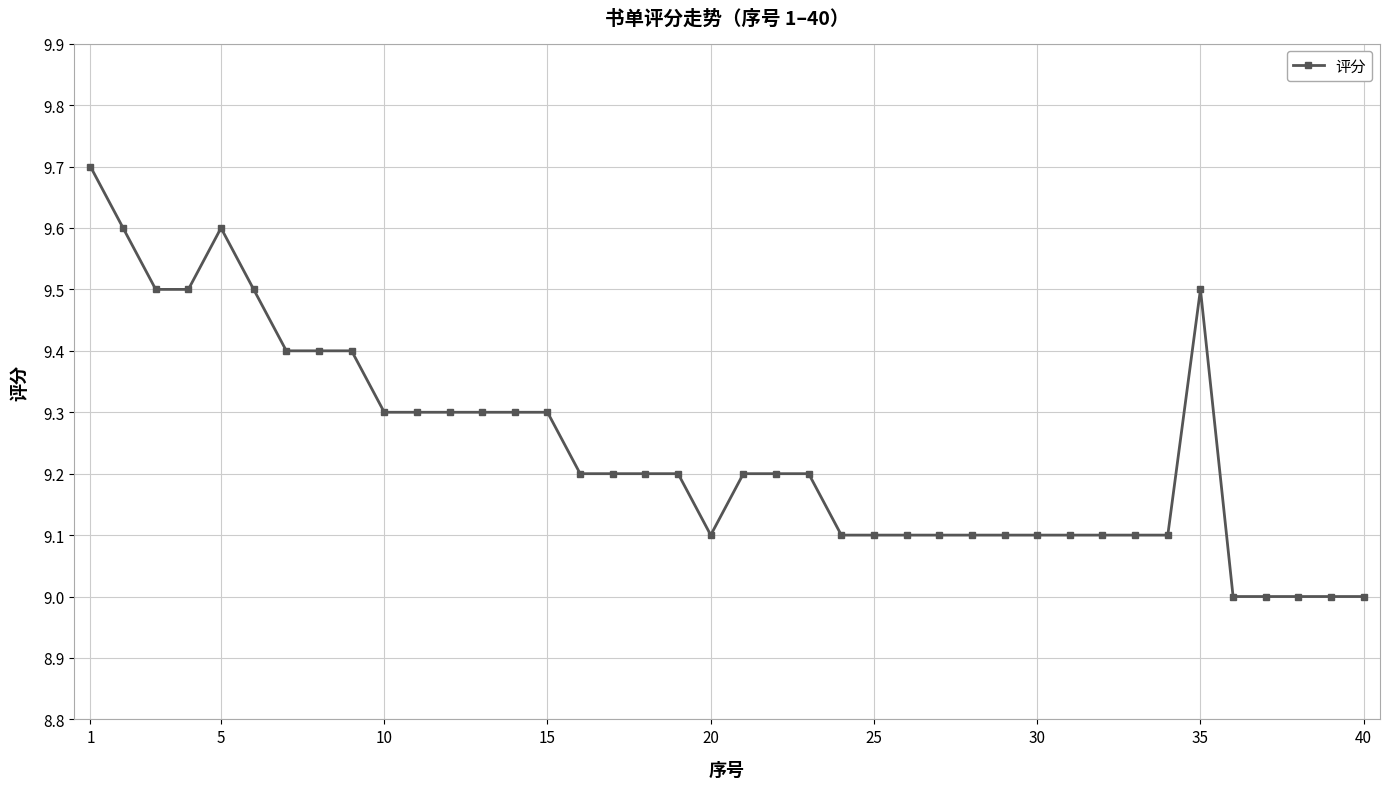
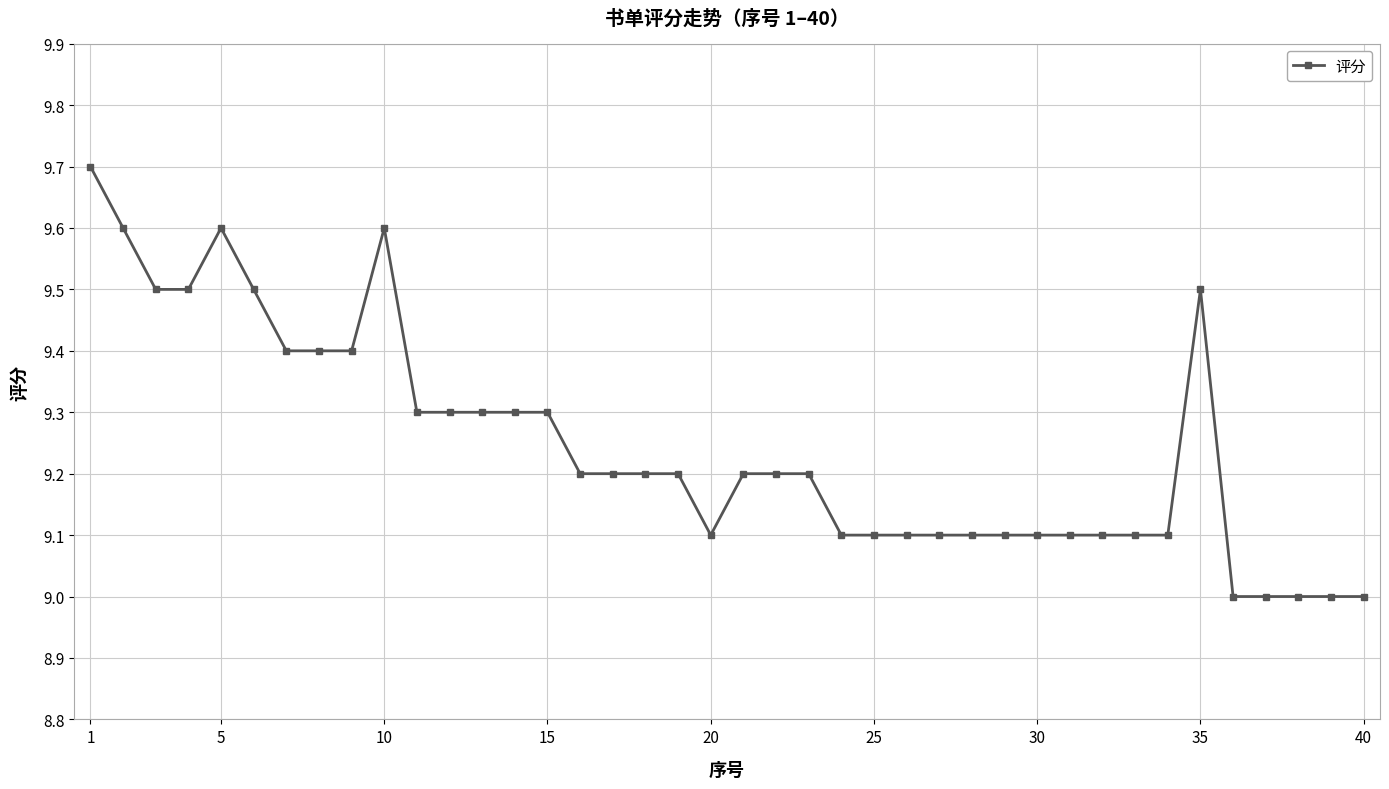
10: 9.3 -> 9.6
